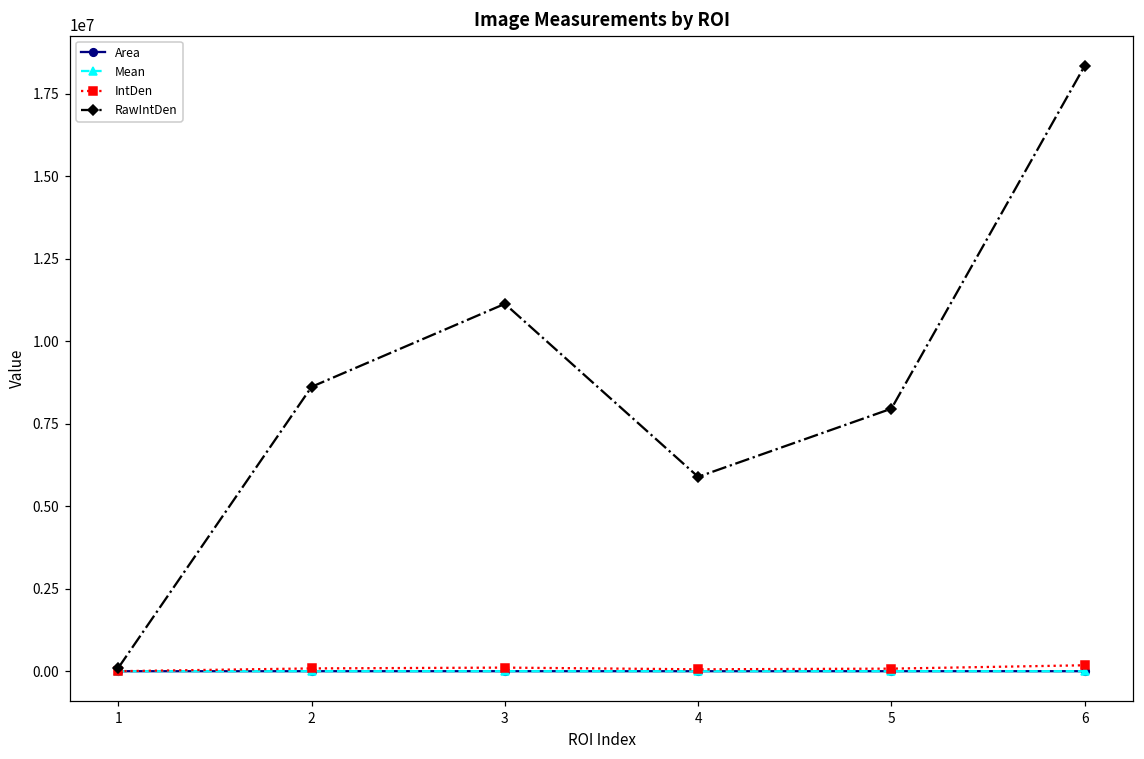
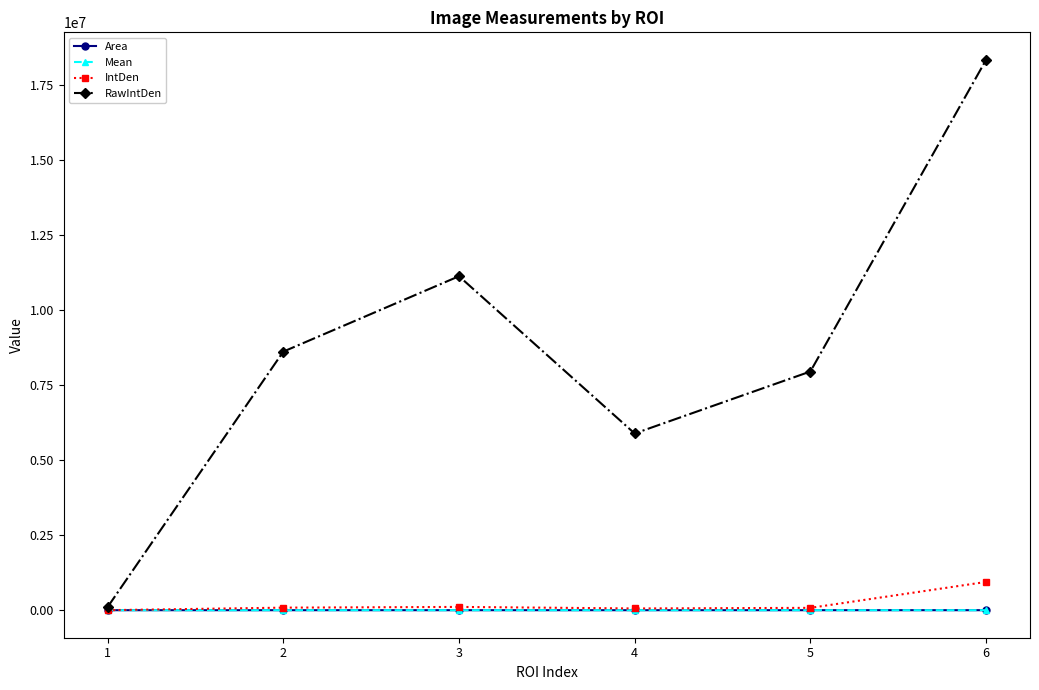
IntDen, 6: 200000 -> 900000
